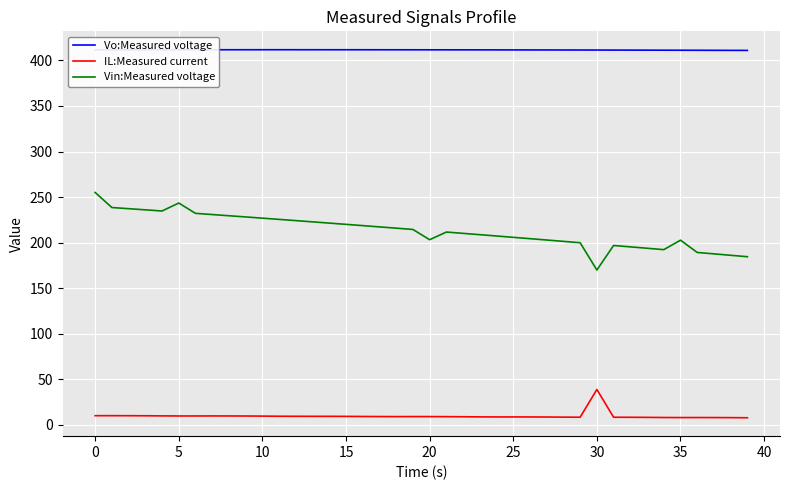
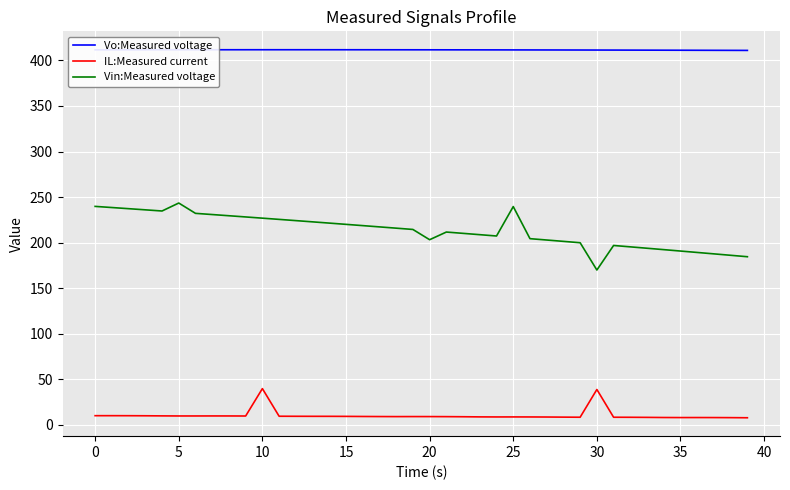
Vin:Measured voltage, 0: 260 -> 240
IL:Measured current, 10: 10 -> 40
Vin:Measured voltage, 25: 210 -> 240
Vin:Measured voltage, 35: 200 -> 190
